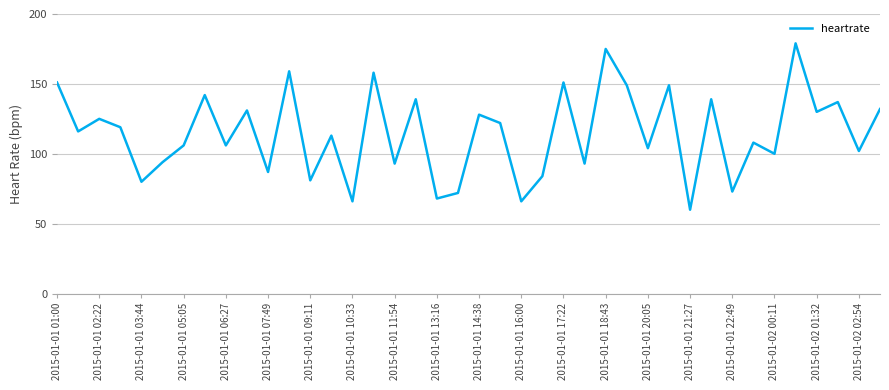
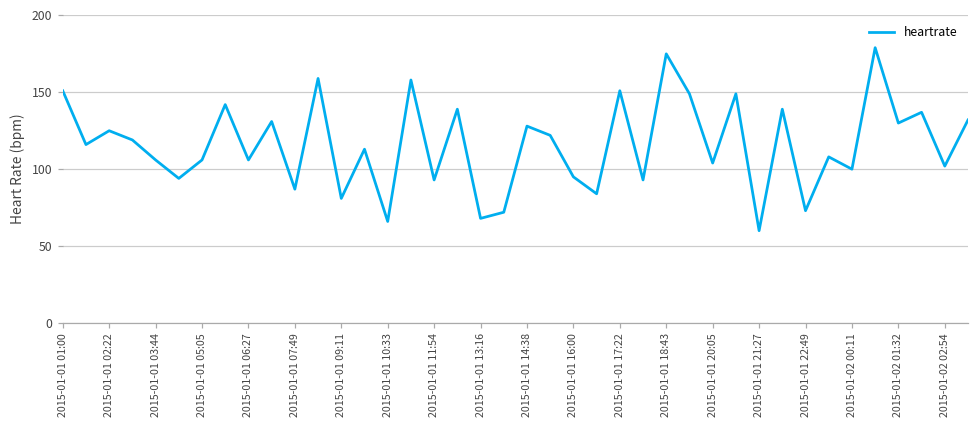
2015-01-01 03:44: 80 -> 106
2015-01-01 16:00: 66 -> 95
